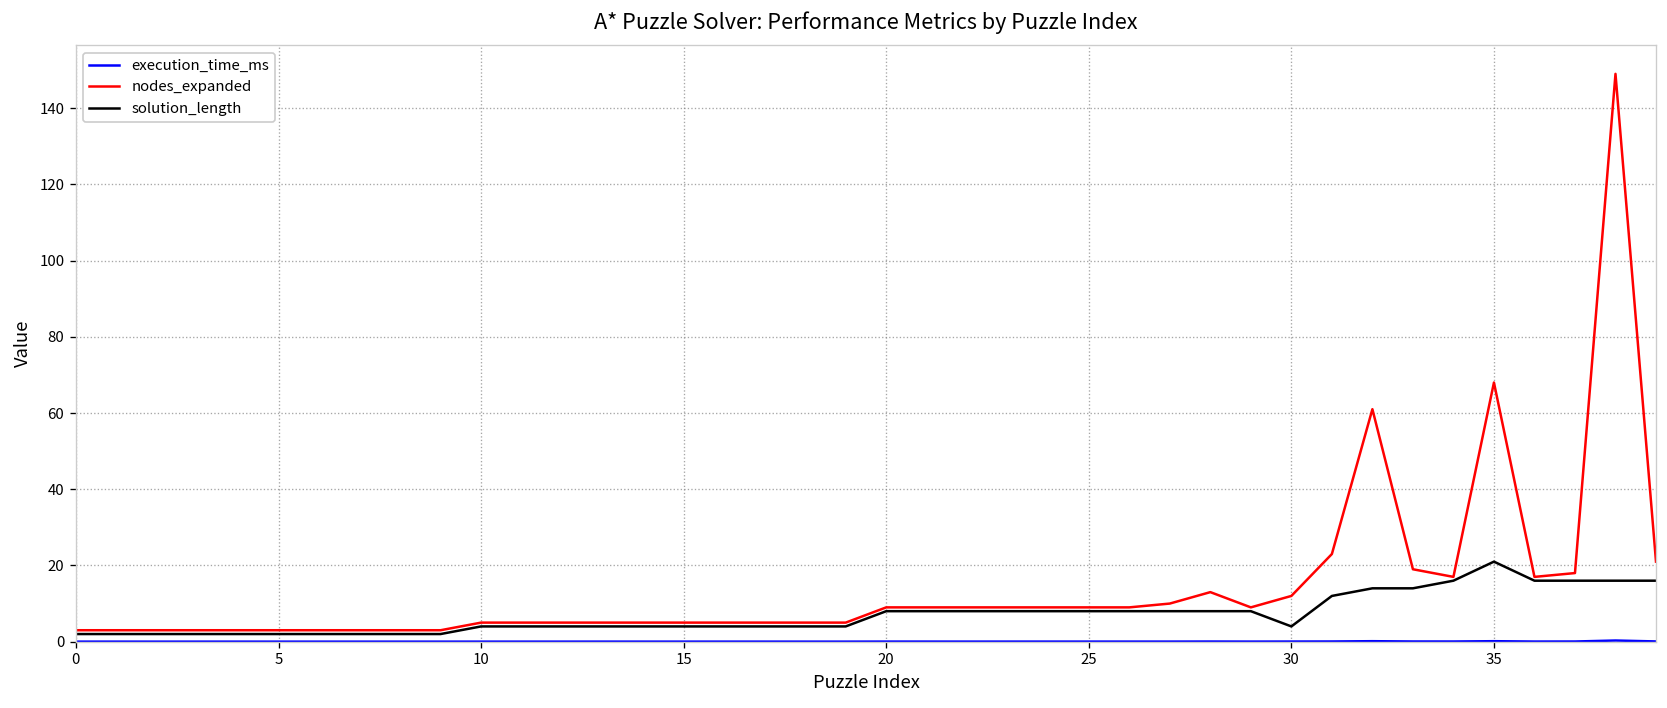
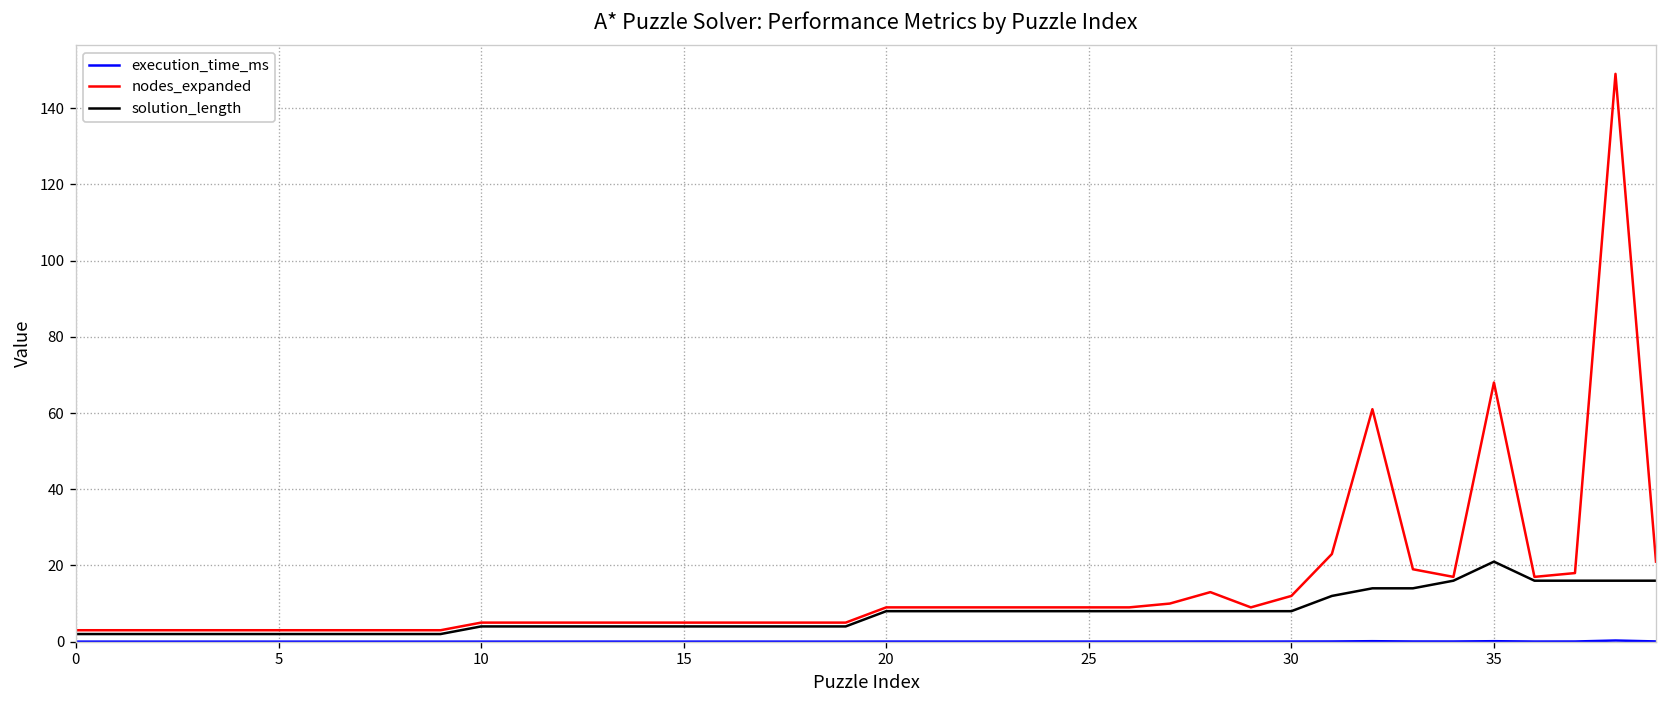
solution_length, 30: 4 -> 8
